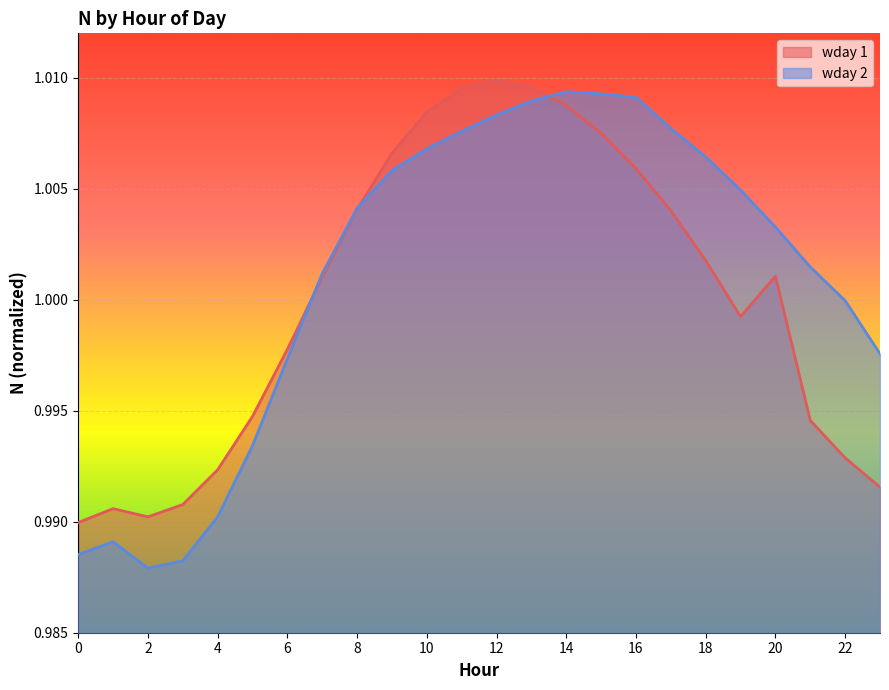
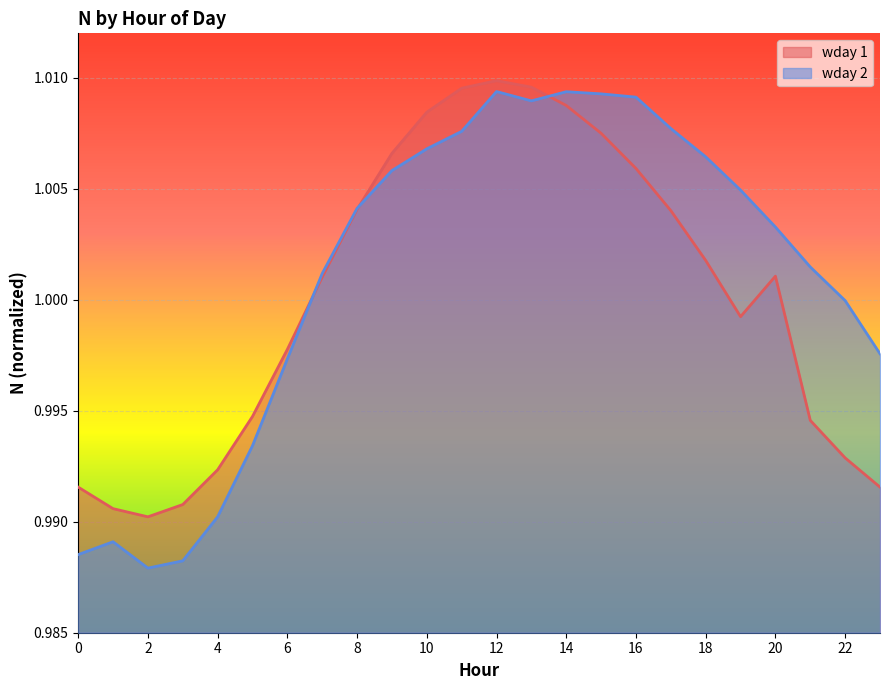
wday 1, 0: 0.9900 -> 0.9916
wday 2, 12: 1.0083 -> 1.0094
